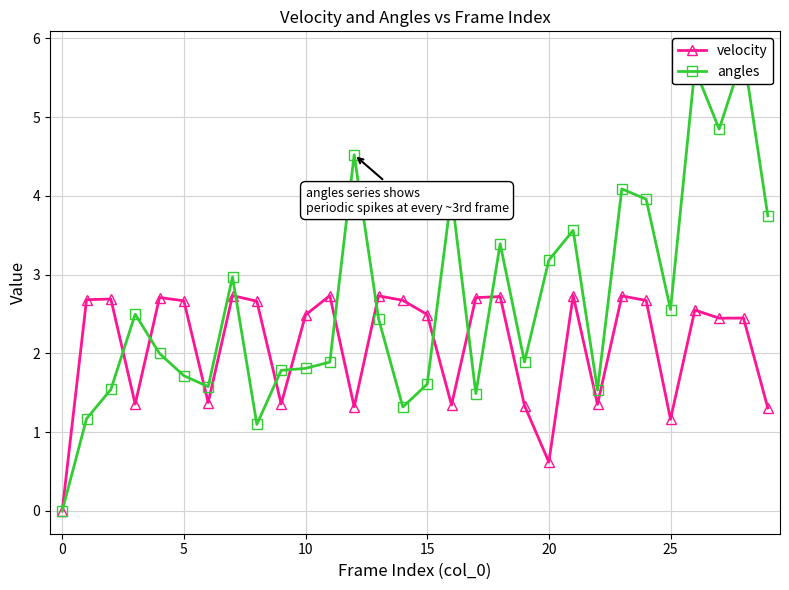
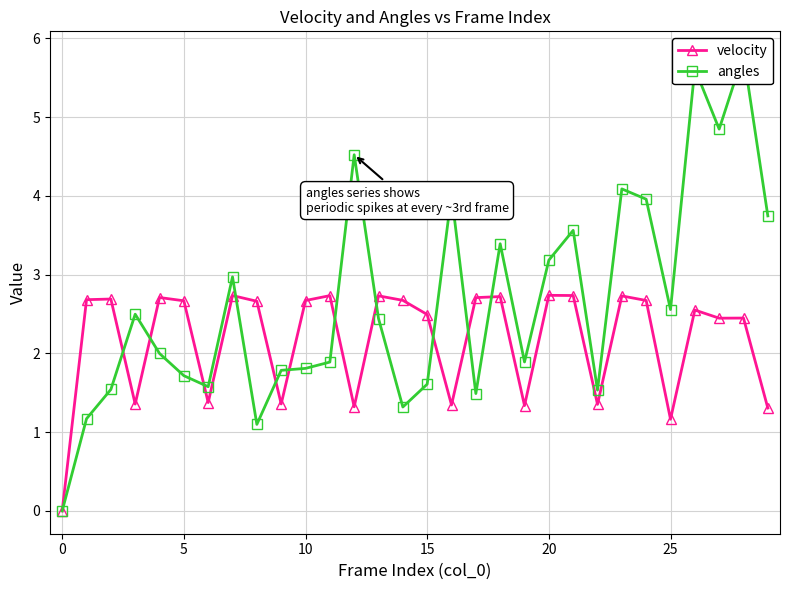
velocity, 10: 2.5 -> 2.7
velocity, 20: 0.6 -> 2.7
